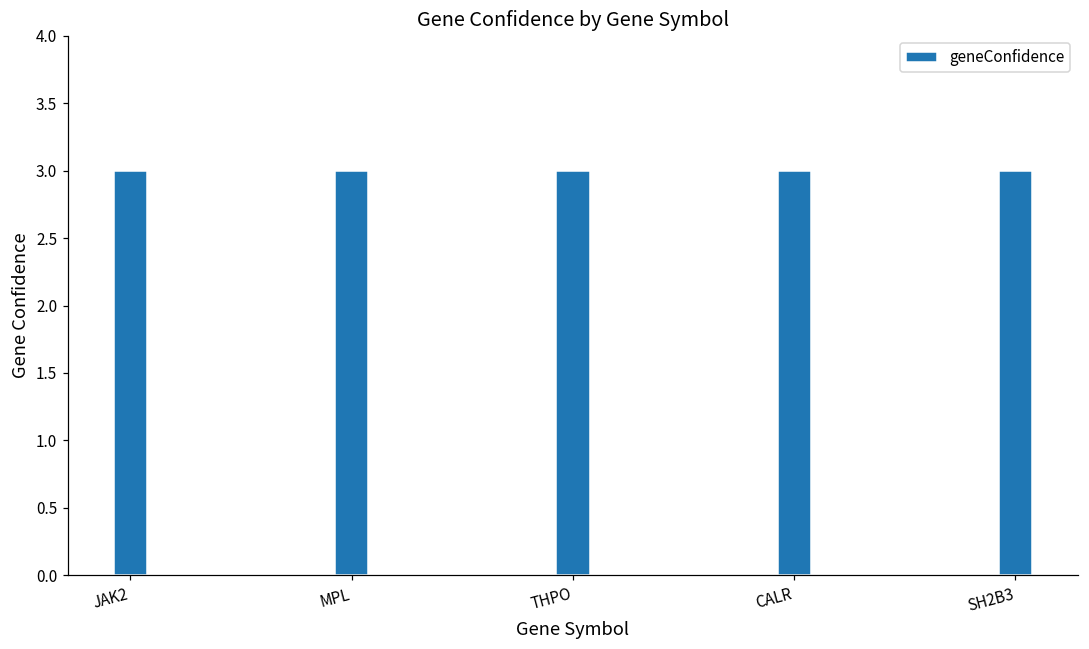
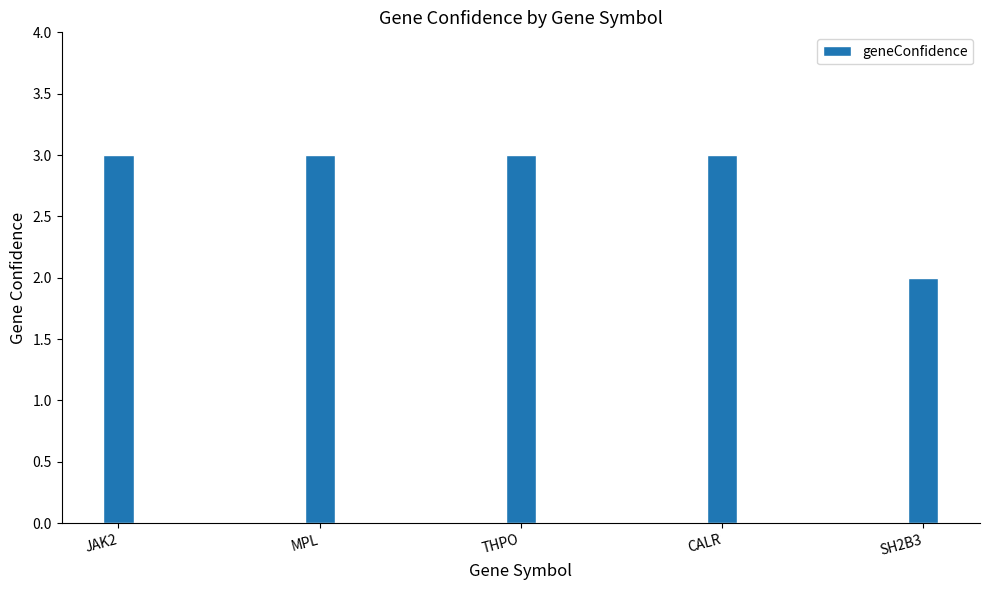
SH2B3: 3 -> 2
